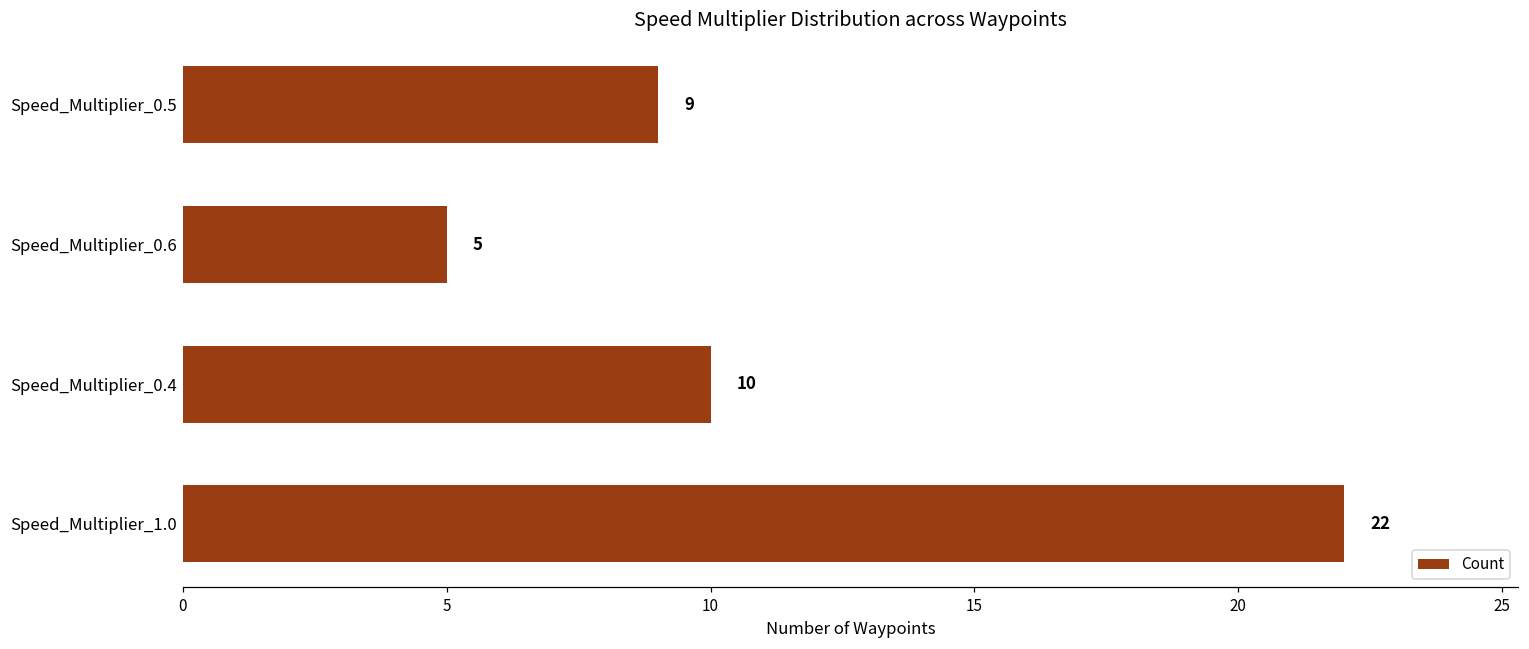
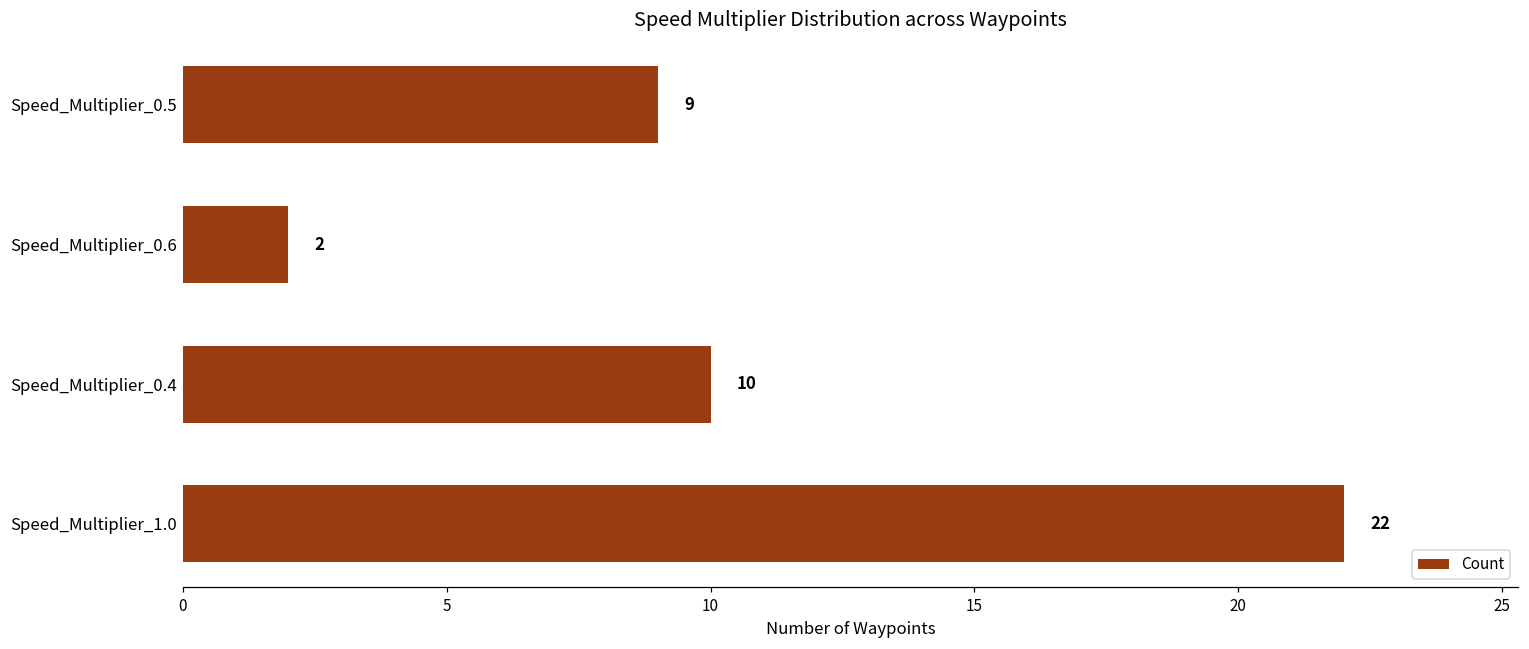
Speed_Multiplier_0.6: 5 -> 2
